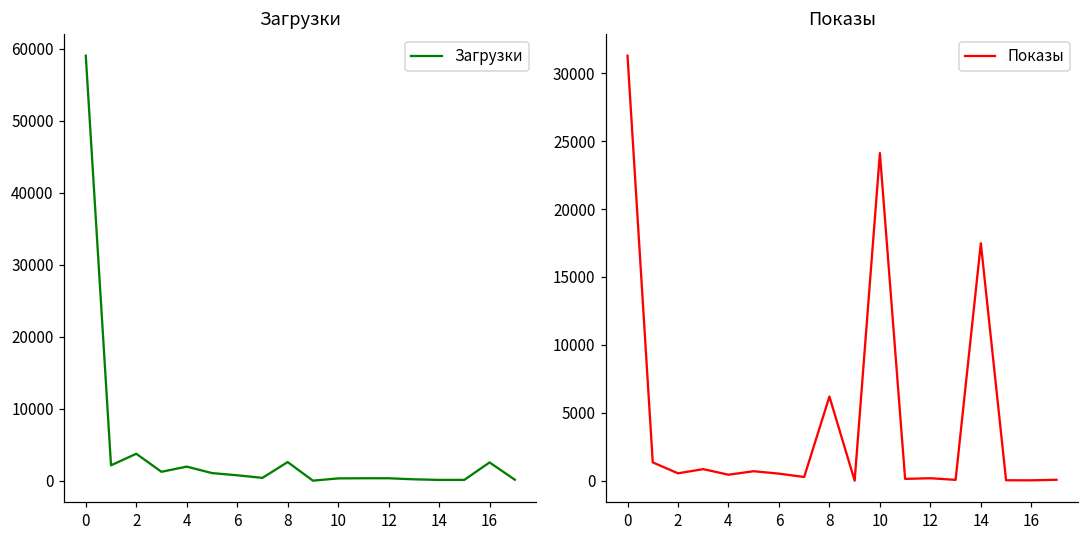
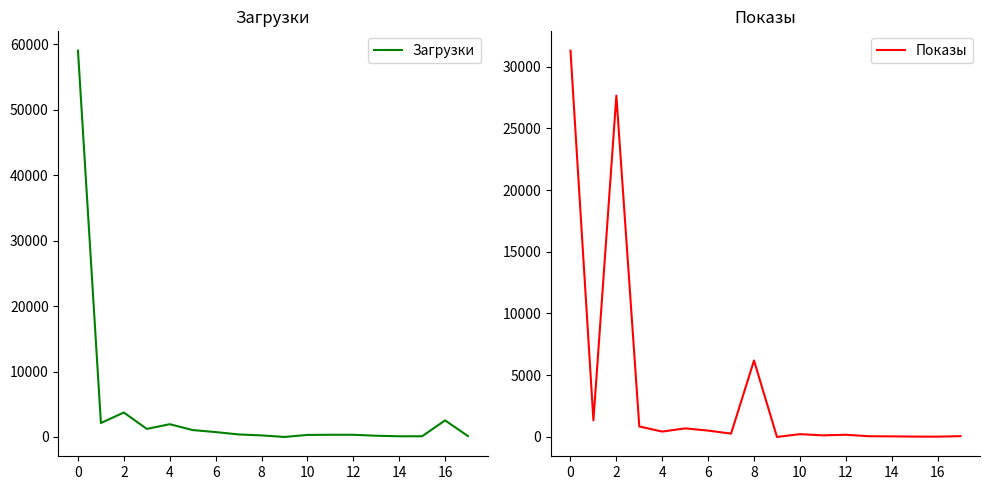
Загрузки, 8: 3000 -> 0
Показы, 2: 500 -> 27600
Показы, 10: 24100 -> 200
Показы, 14: 17500 -> 100
